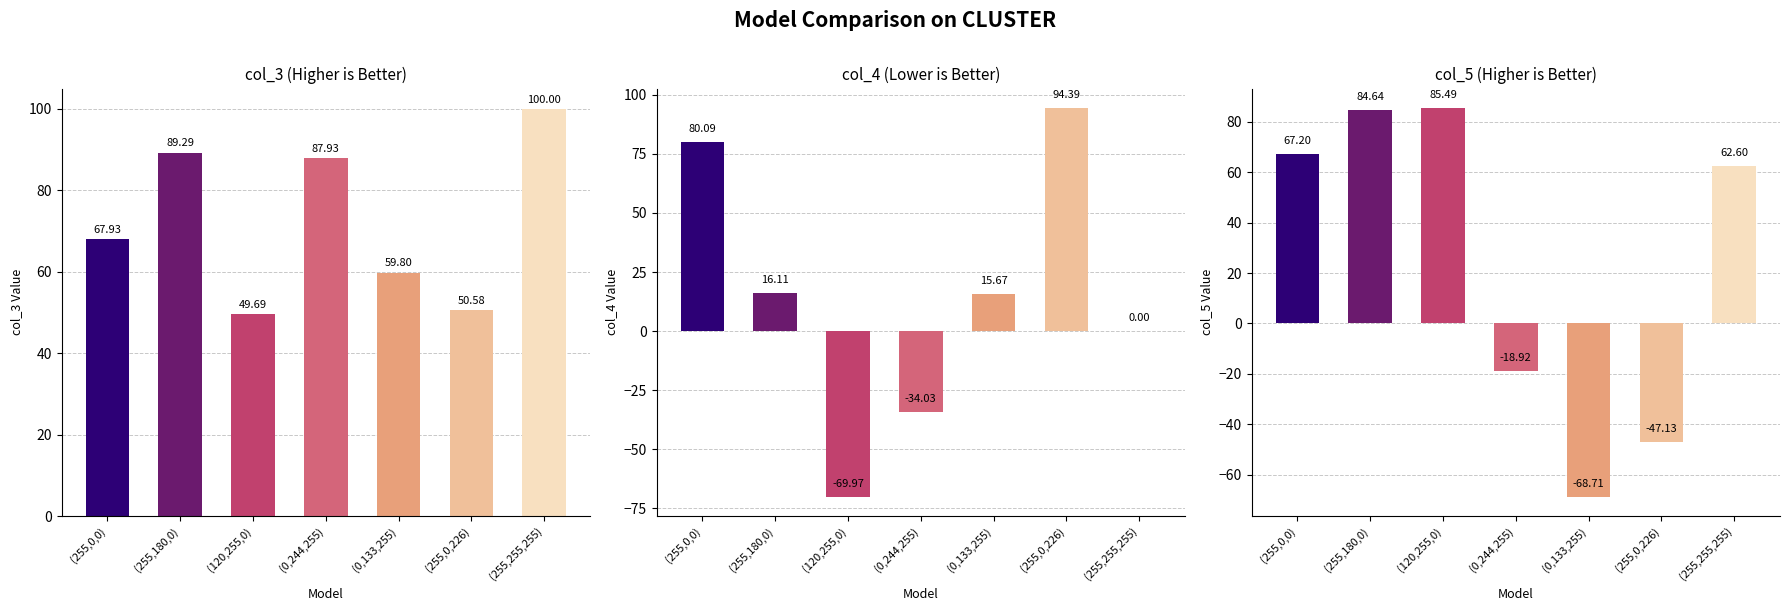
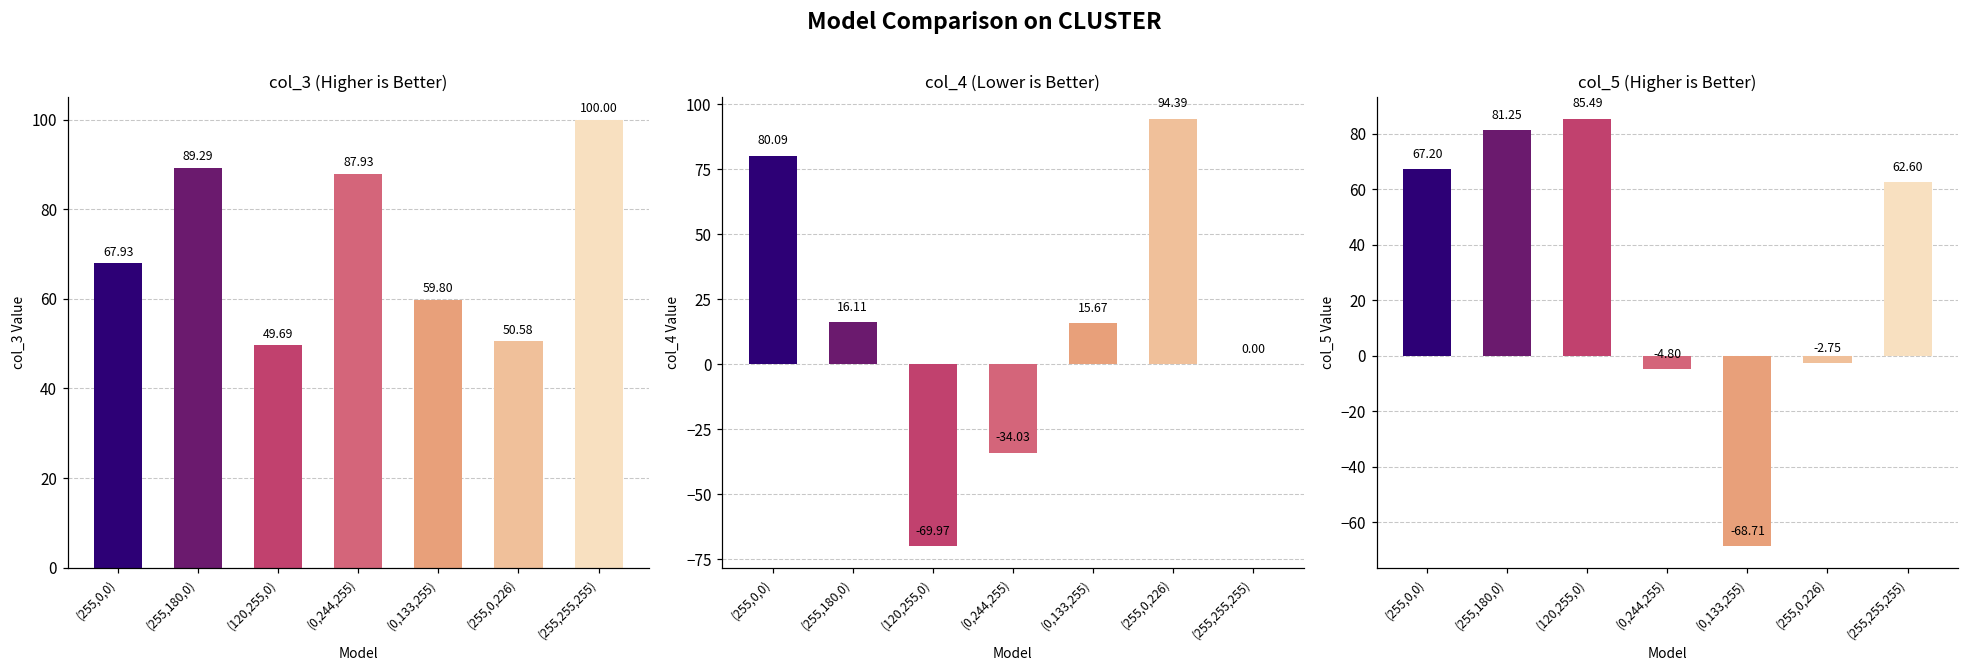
col_5 (Higher is Better), (255,180,0): 84.64 -> 81.25
col_5 (Higher is Better), (0,244,255): -18.92 -> -4.80
col_5 (Higher is Better), (255,0,226): -47.13 -> -2.75
